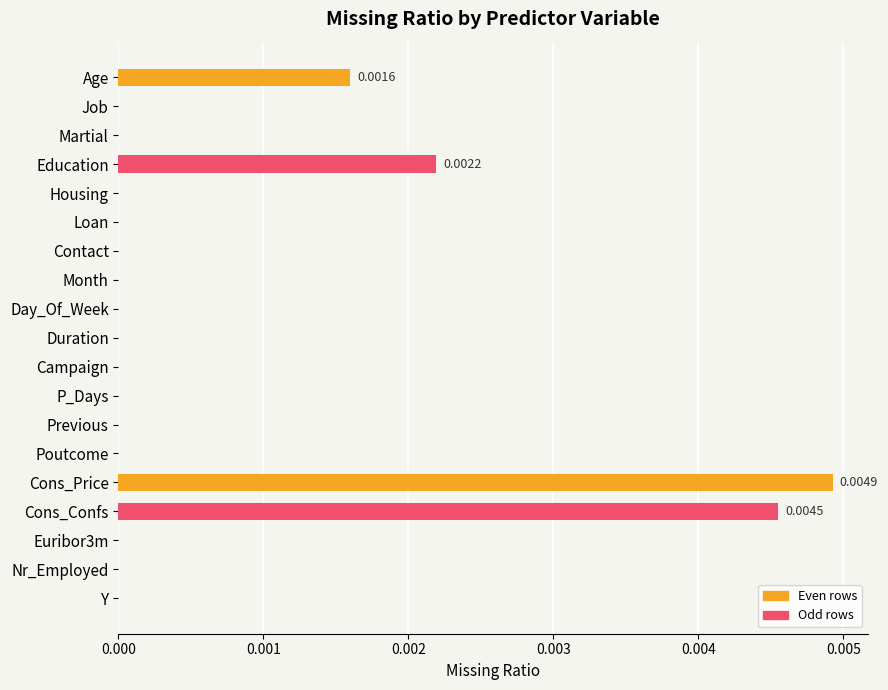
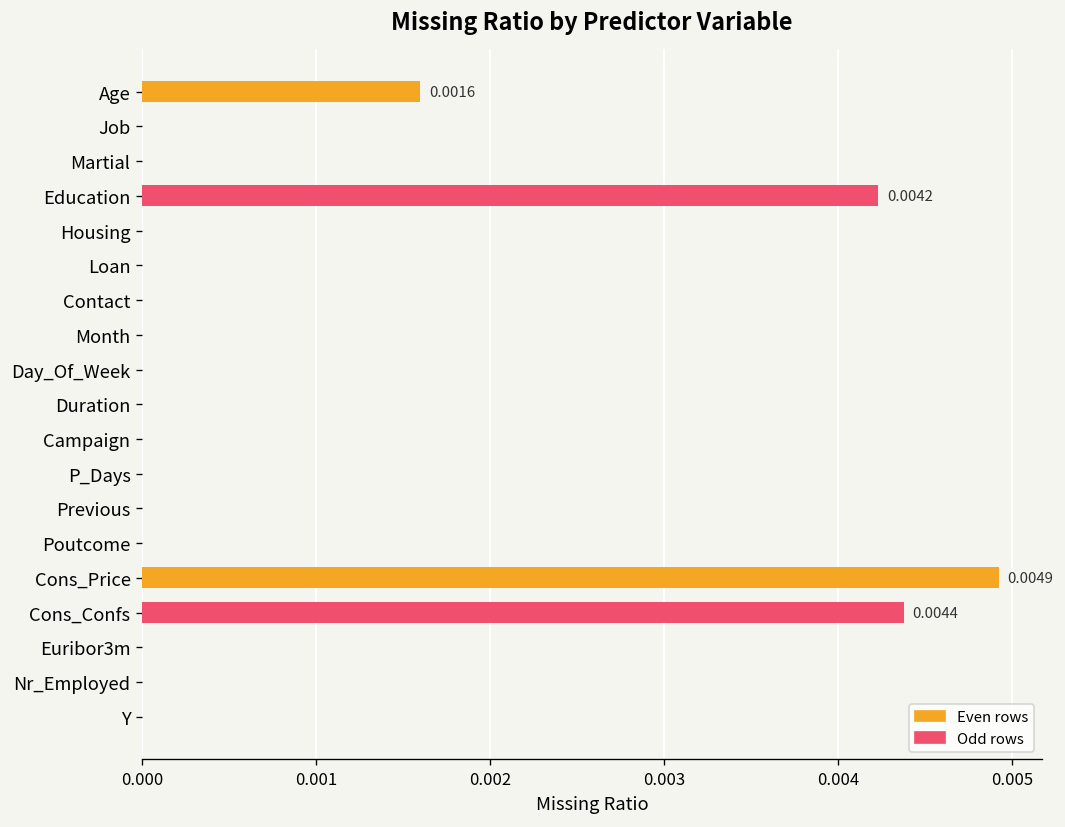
Education: 0.0022 -> 0.0042
Cons_Confs: 0.0045 -> 0.0044
